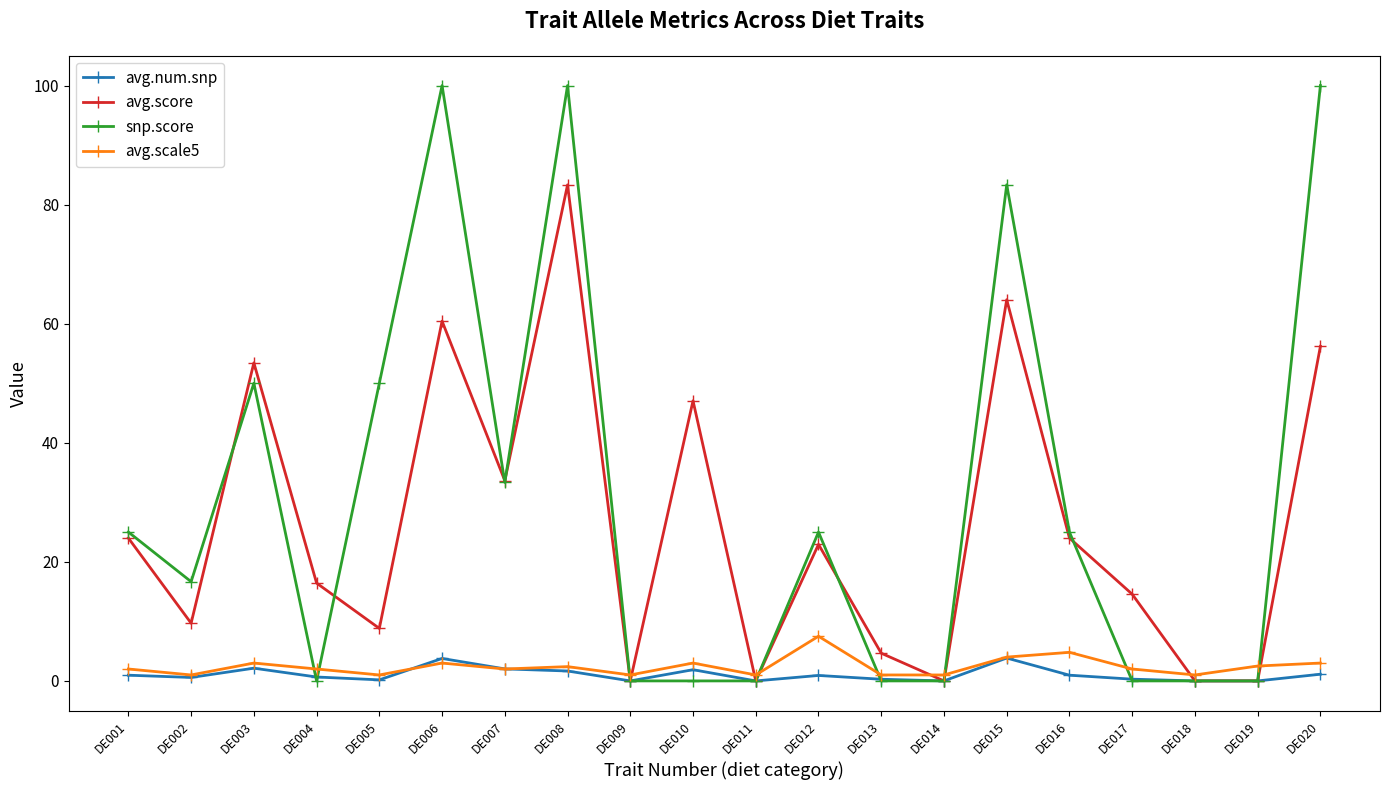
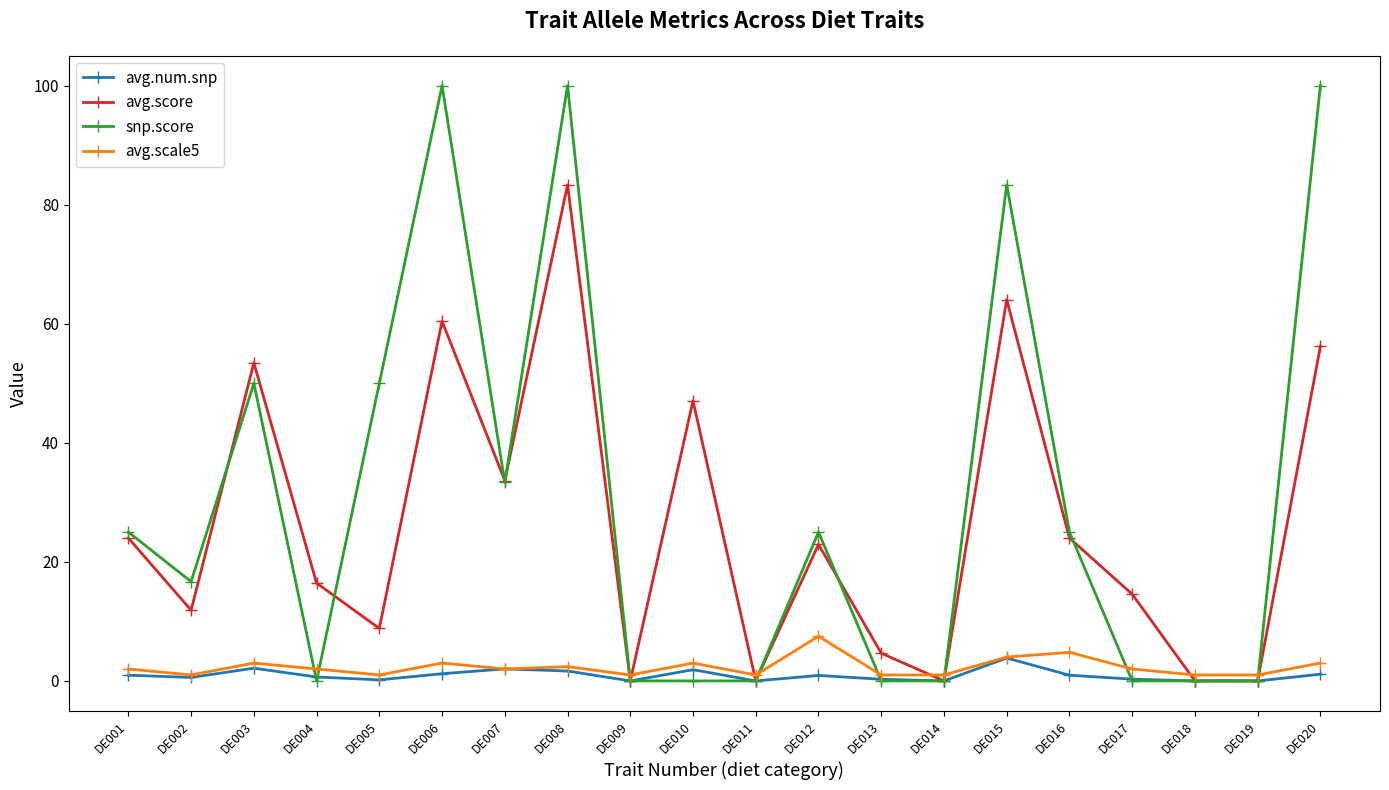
avg.score, DE002: 10 -> 12
avg.num.snp, DE006: 4 -> 1
avg.scale5, DE019: 3 -> 1
